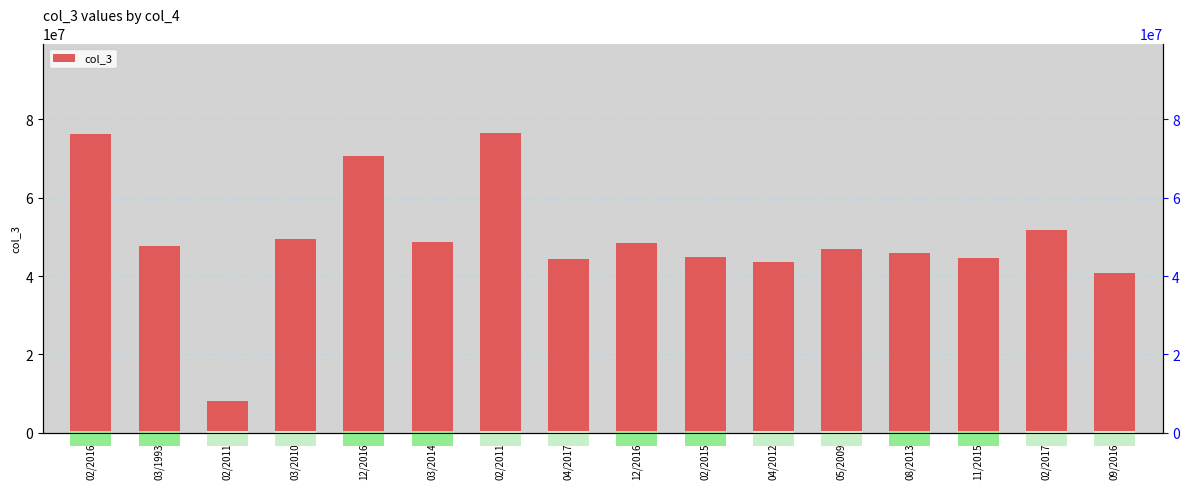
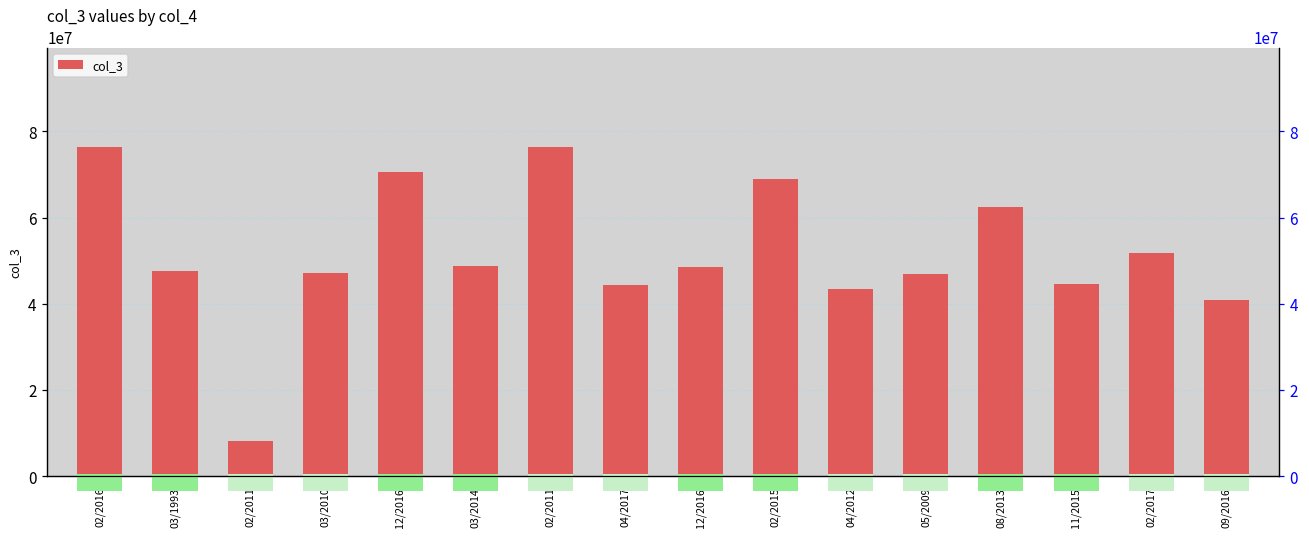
col_3, 03/2010: 50000000 -> 47000000
col_3, 02/2015: 45000000 -> 69000000
col_3, 08/2013: 46000000 -> 62000000
